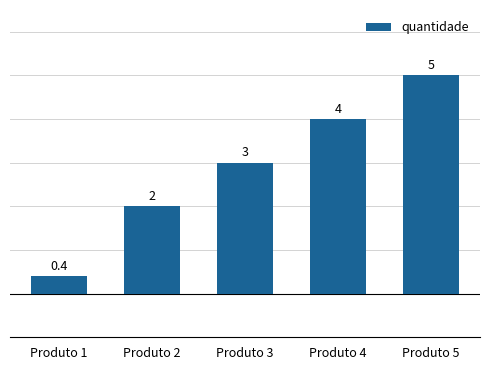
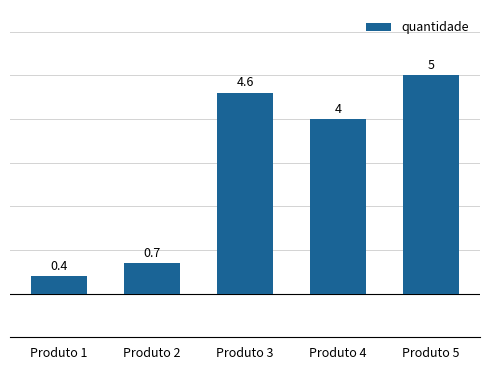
Produto 2: 2 -> 0.7
Produto 3: 3 -> 4.6
